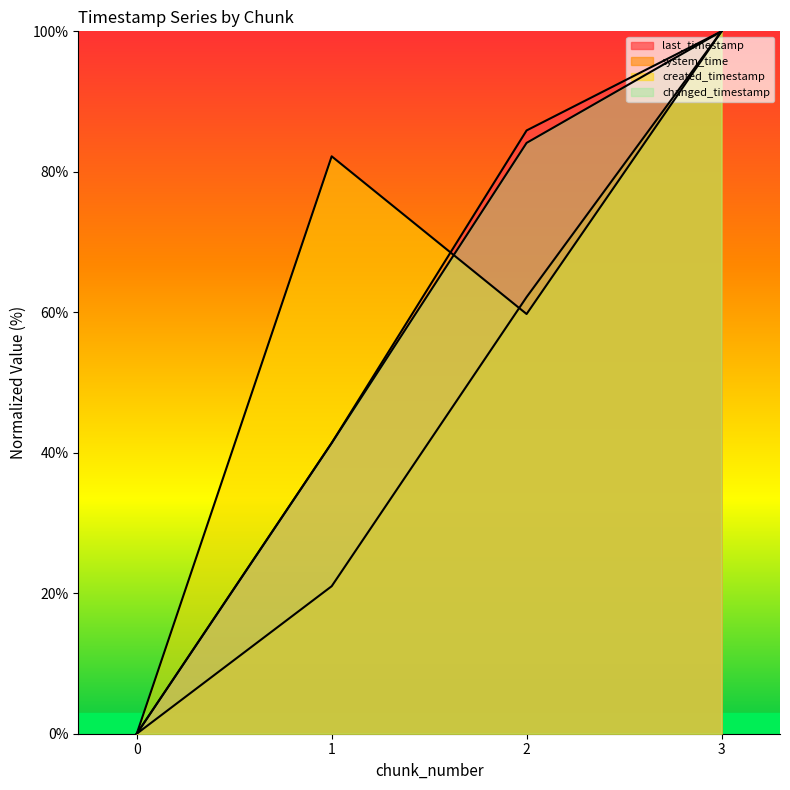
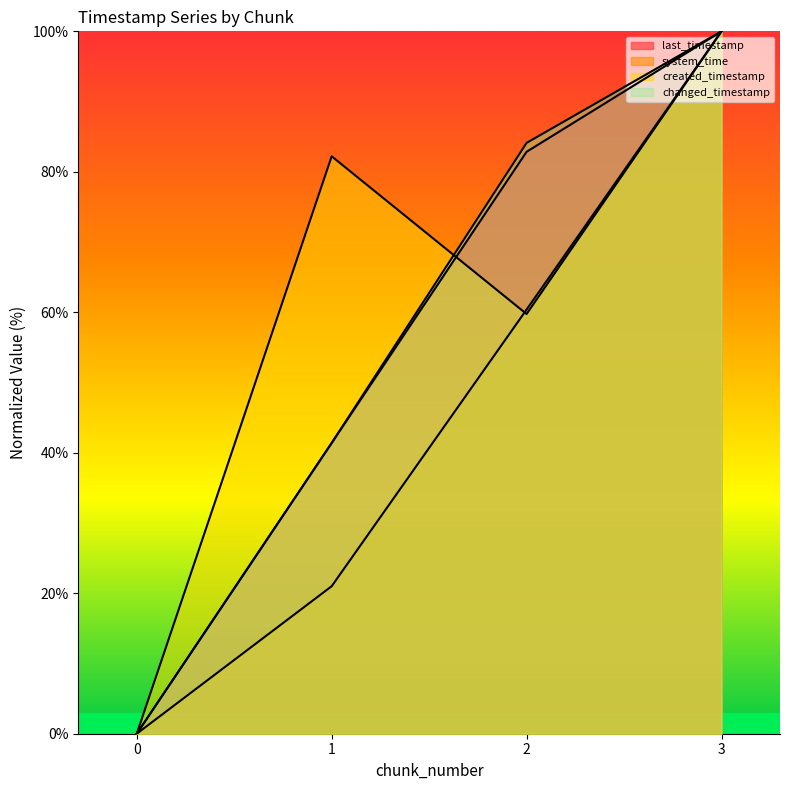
last_timestamp, 2: 86% -> 83%
system_time, 2: 62% -> 60%
